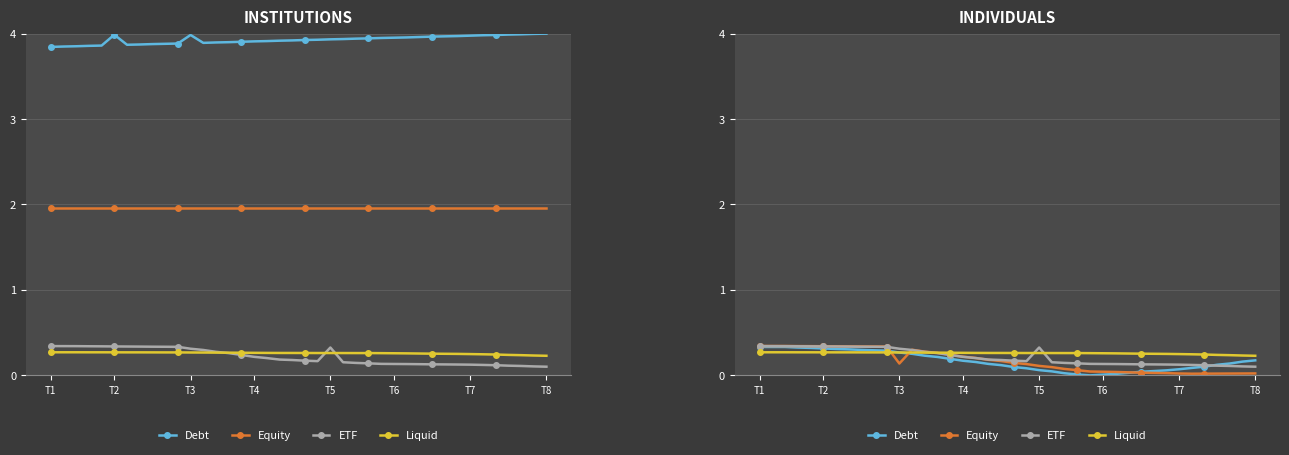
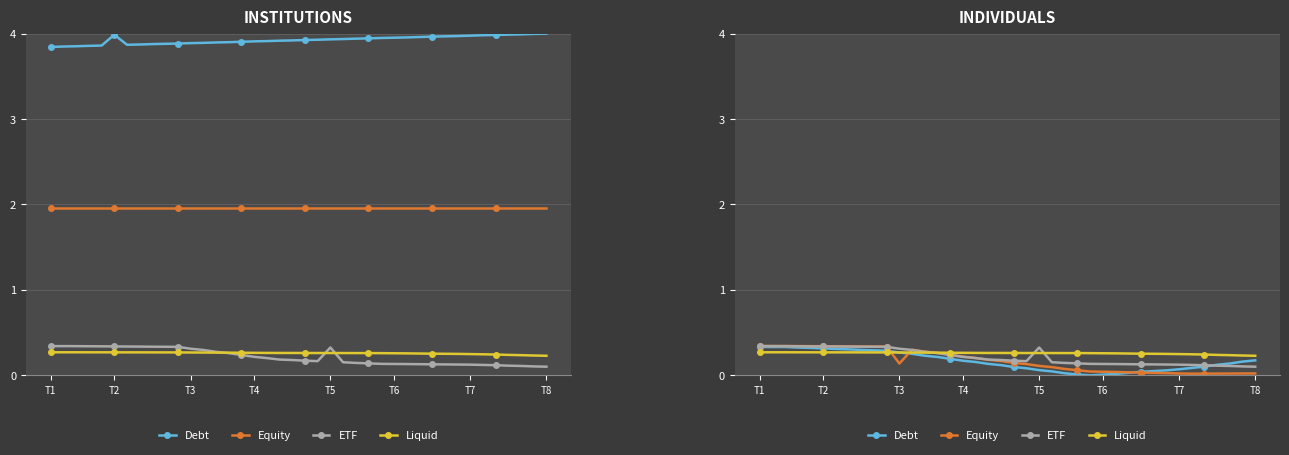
INSTITUTIONS, Debt, T3: 4.0 -> 3.9
